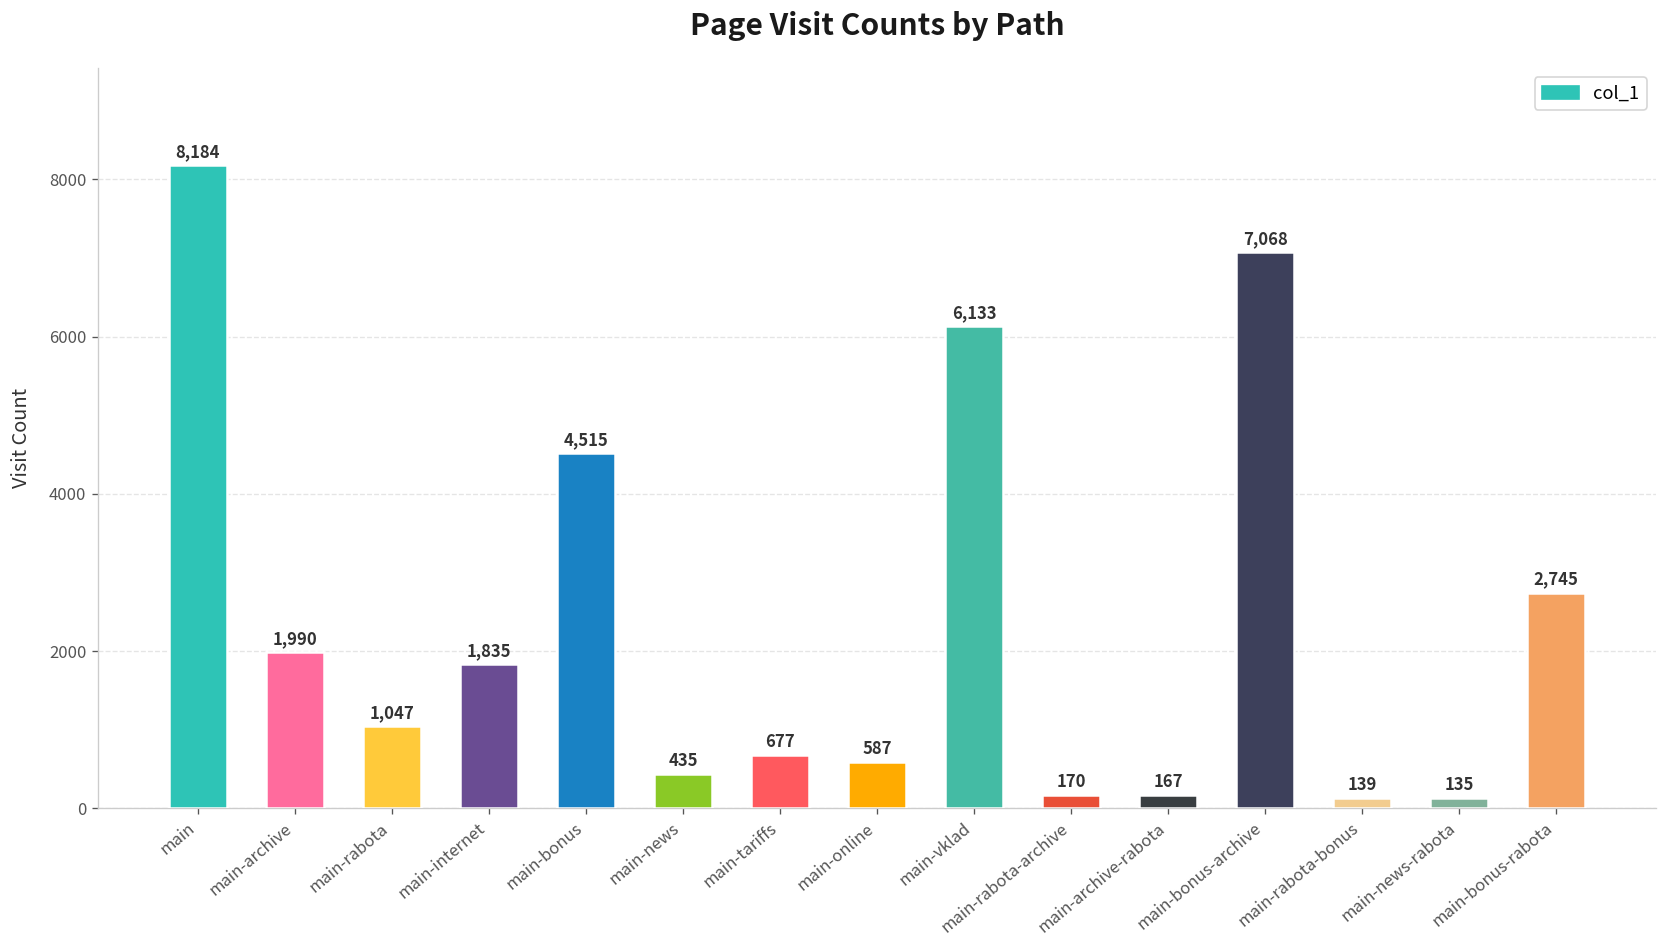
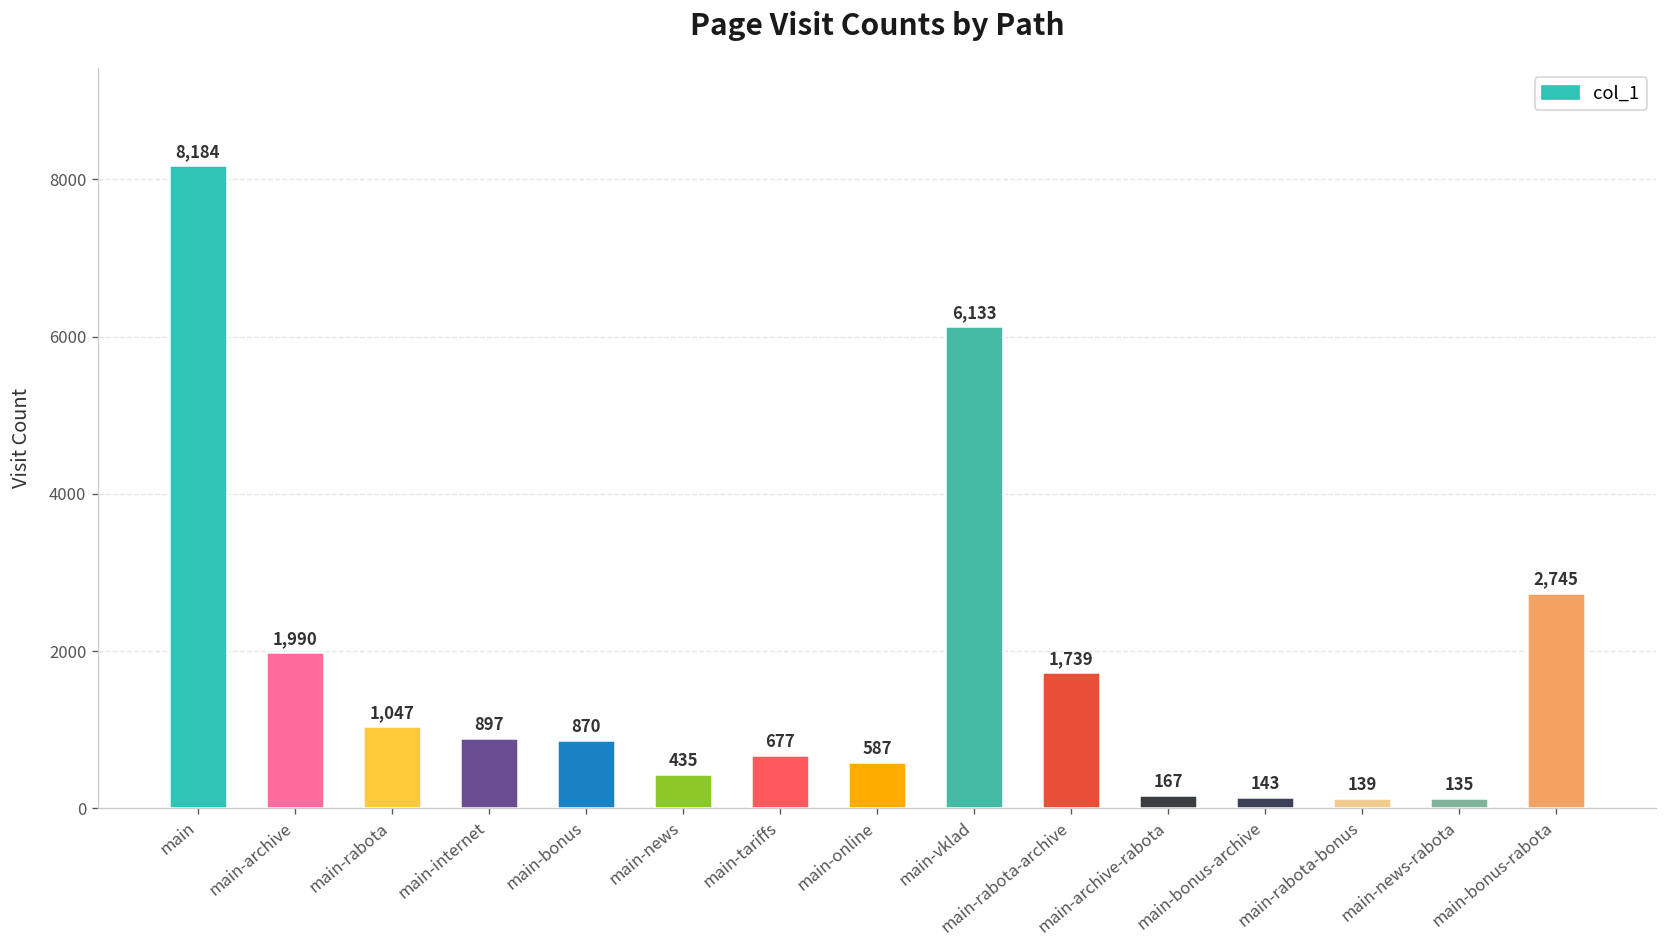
main-internet: 1,835 -> 897
main-bonus: 4,515 -> 870
main-rabota-archive: 170 -> 1,739
main-bonus-archive: 7,068 -> 143
